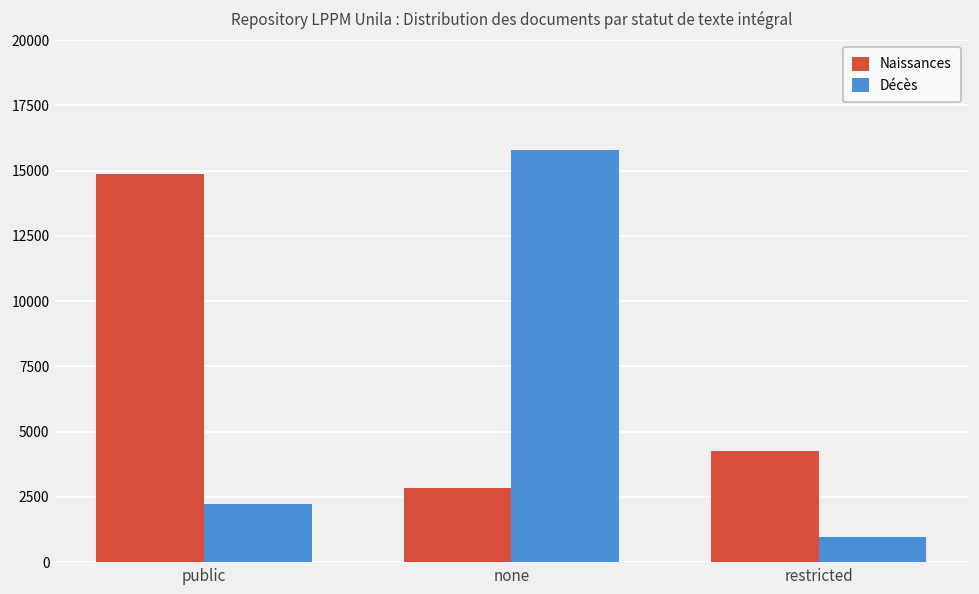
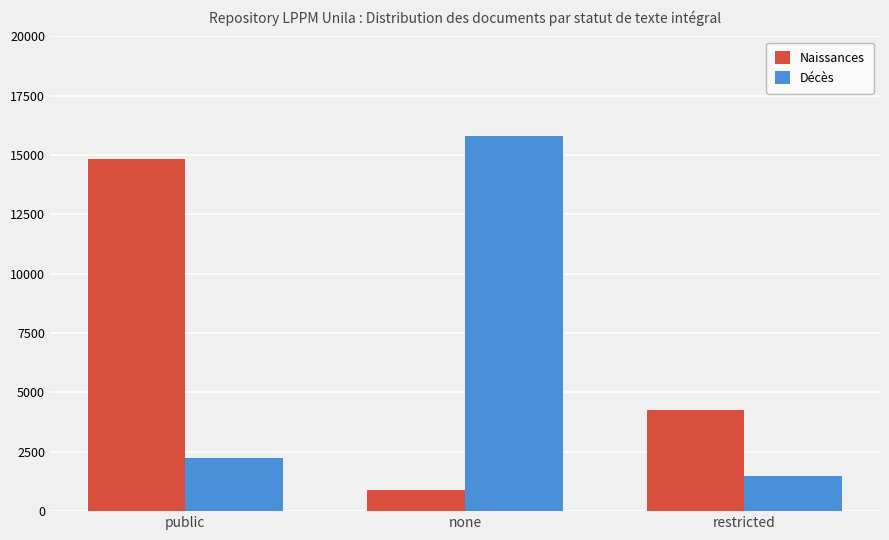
Naissances, none: 2800 -> 900
Décès, restricted: 1000 -> 1500
